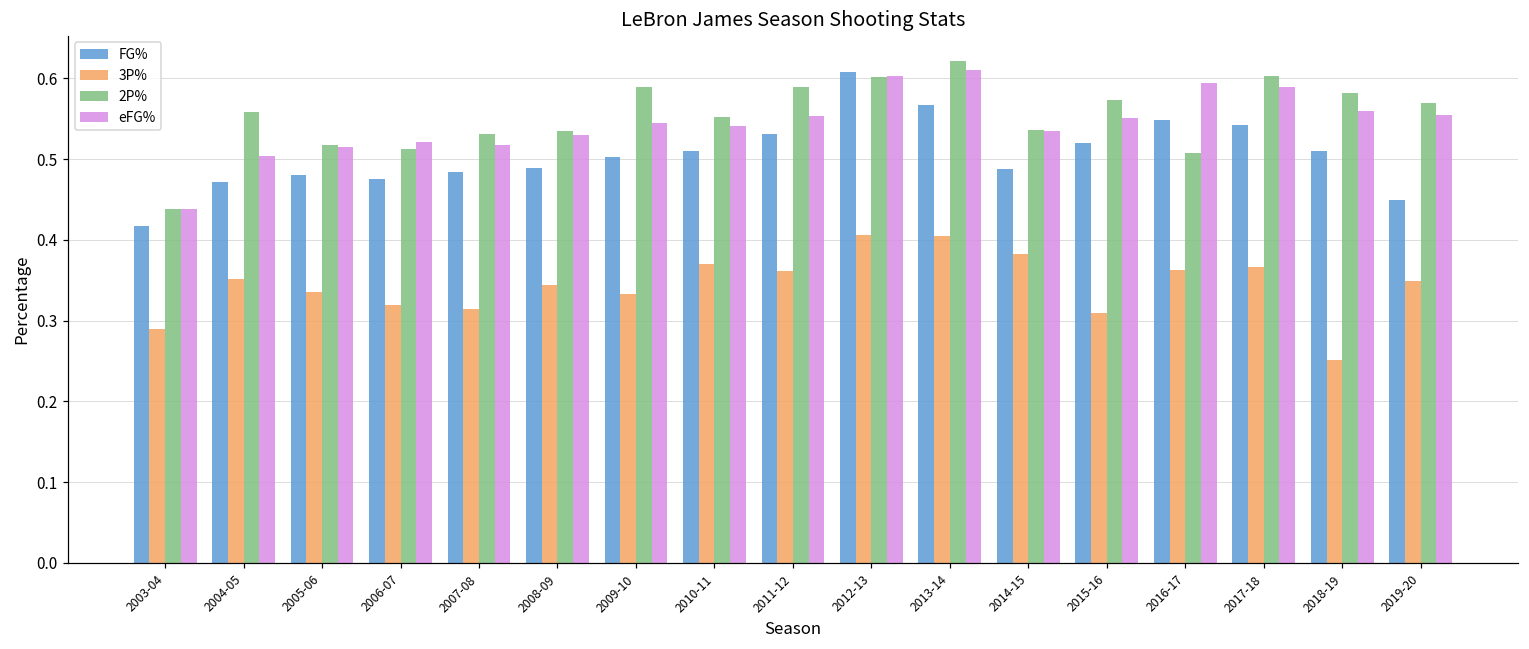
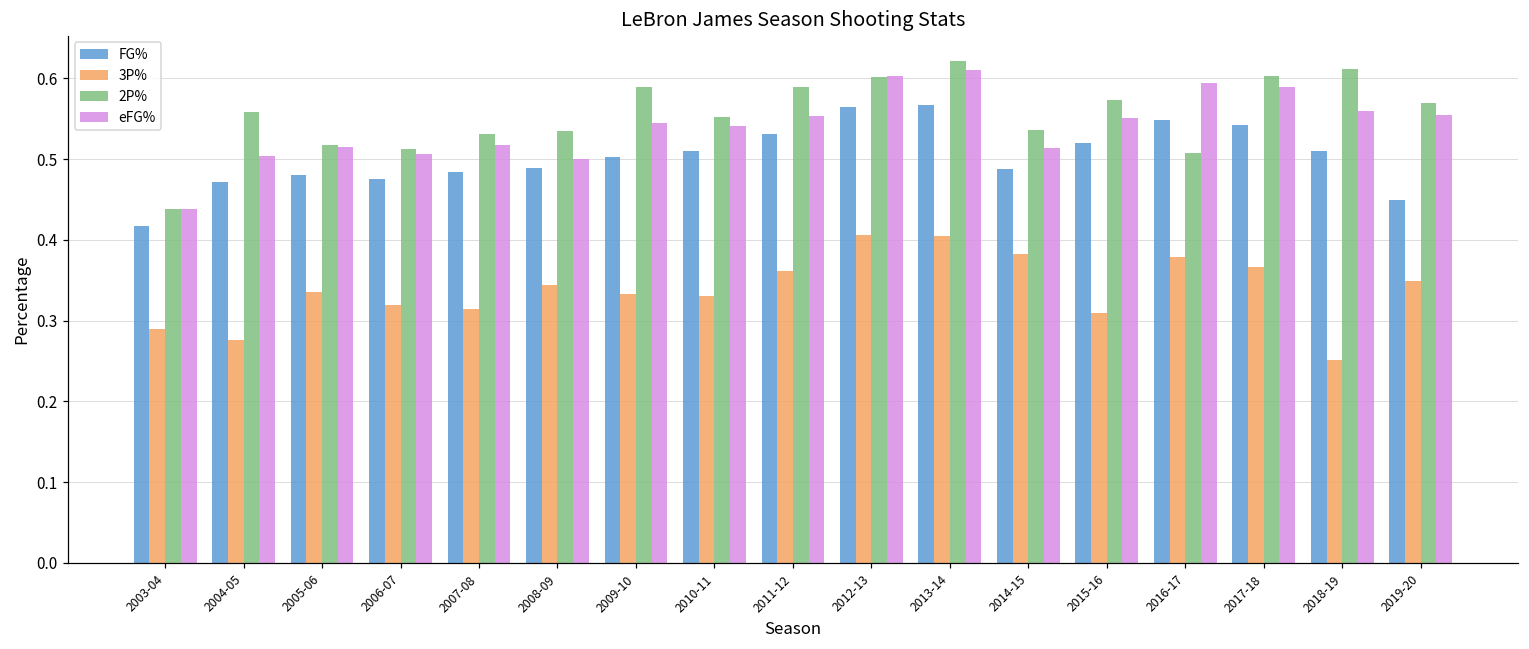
3P%, 2004-05: 0.35 -> 0.28
eFG%, 2006-07: 0.52 -> 0.51
eFG%, 2008-09: 0.53 -> 0.50
3P%, 2010-11: 0.37 -> 0.33
FG%, 2012-13: 0.61 -> 0.57
eFG%, 2014-15: 0.54 -> 0.51
3P%, 2016-17: 0.36 -> 0.38
2P%, 2018-19: 0.58 -> 0.61
